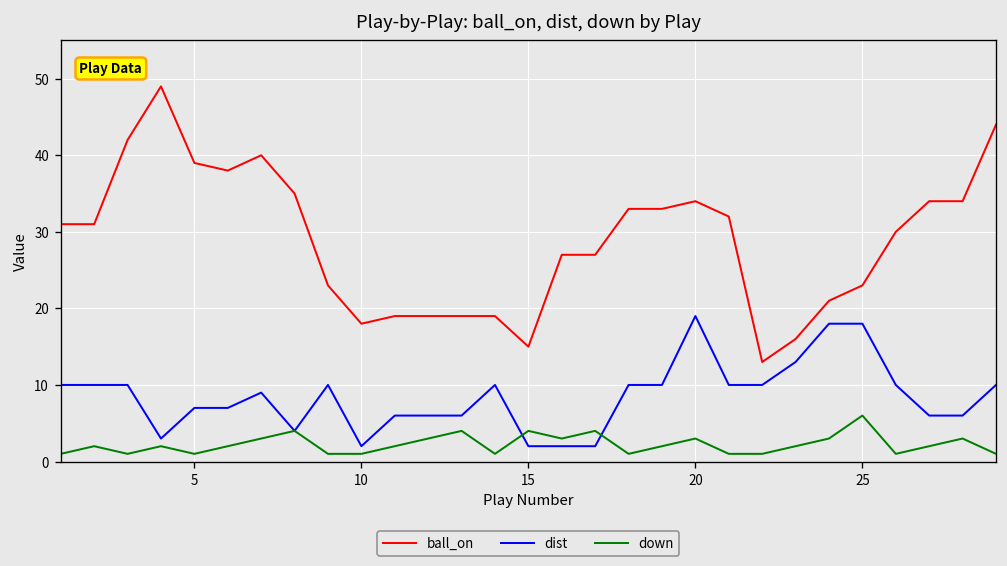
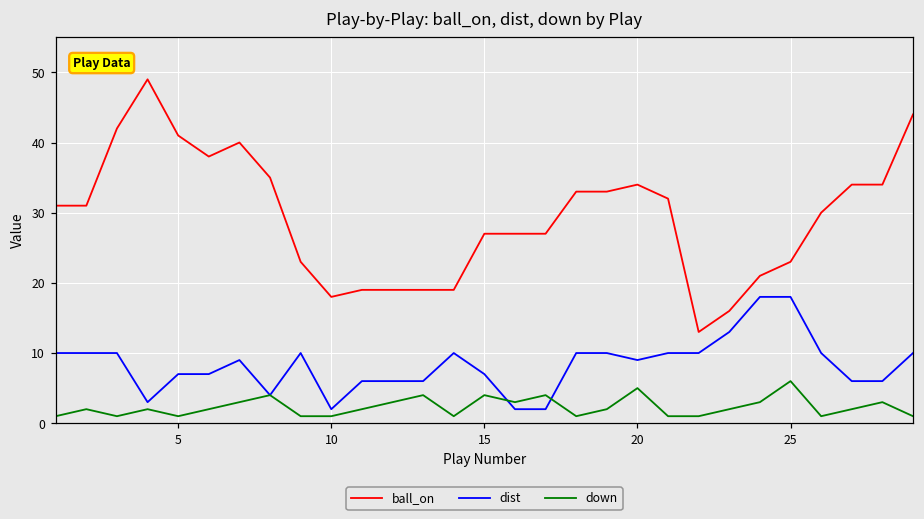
ball_on, 5: 39 -> 41
ball_on, 15: 15 -> 27
dist, 15: 2 -> 7
dist, 20: 19 -> 9
down, 20: 3 -> 5
